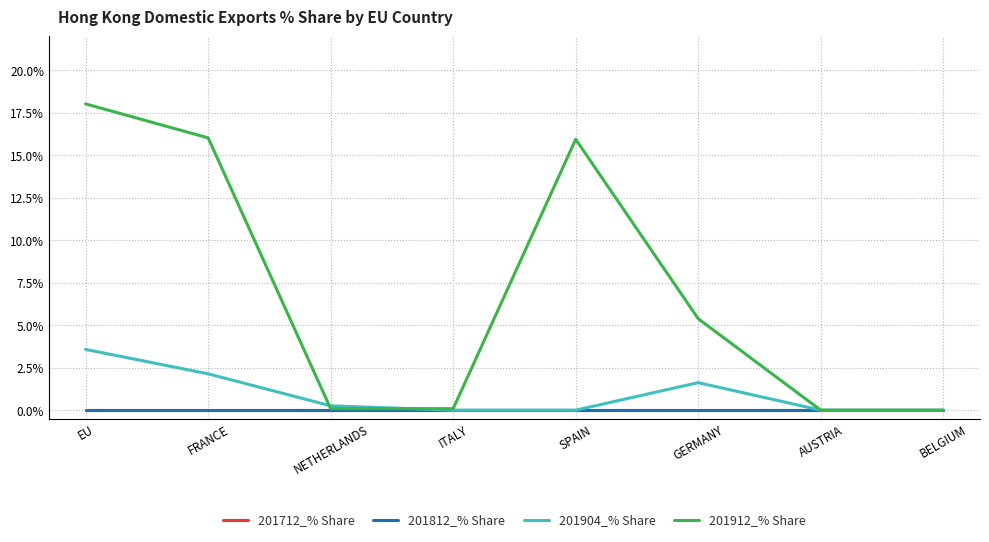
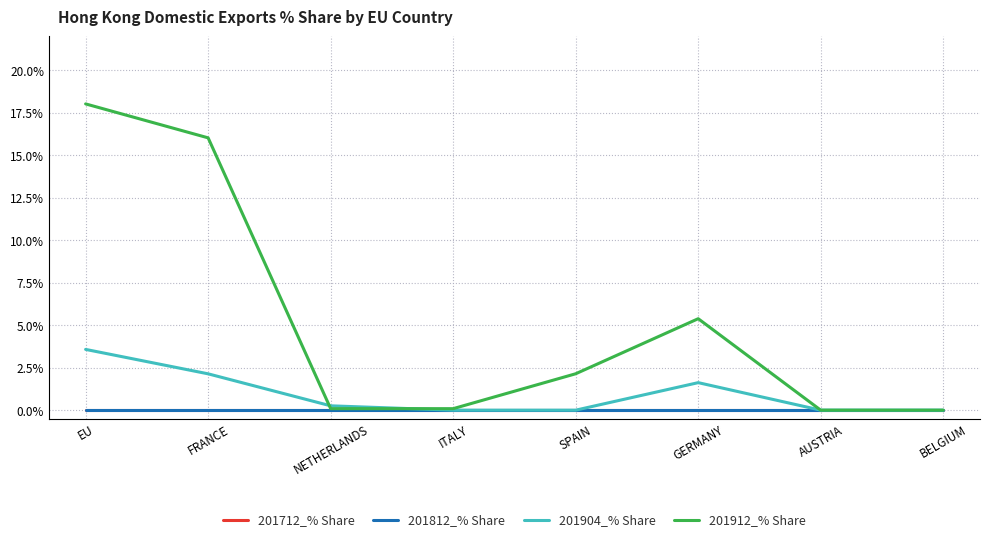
201912_% Share, SPAIN: 15.9% -> 2.1%
